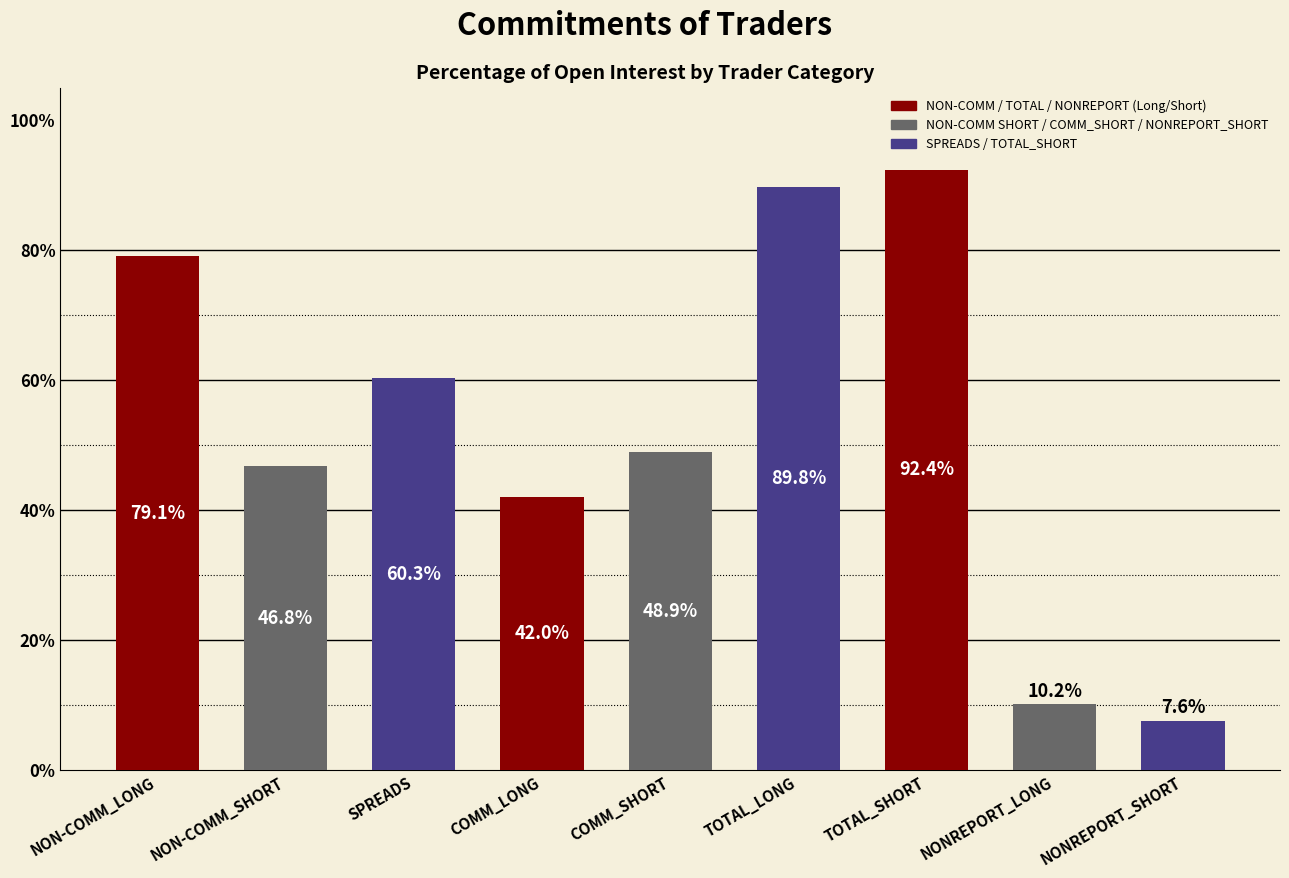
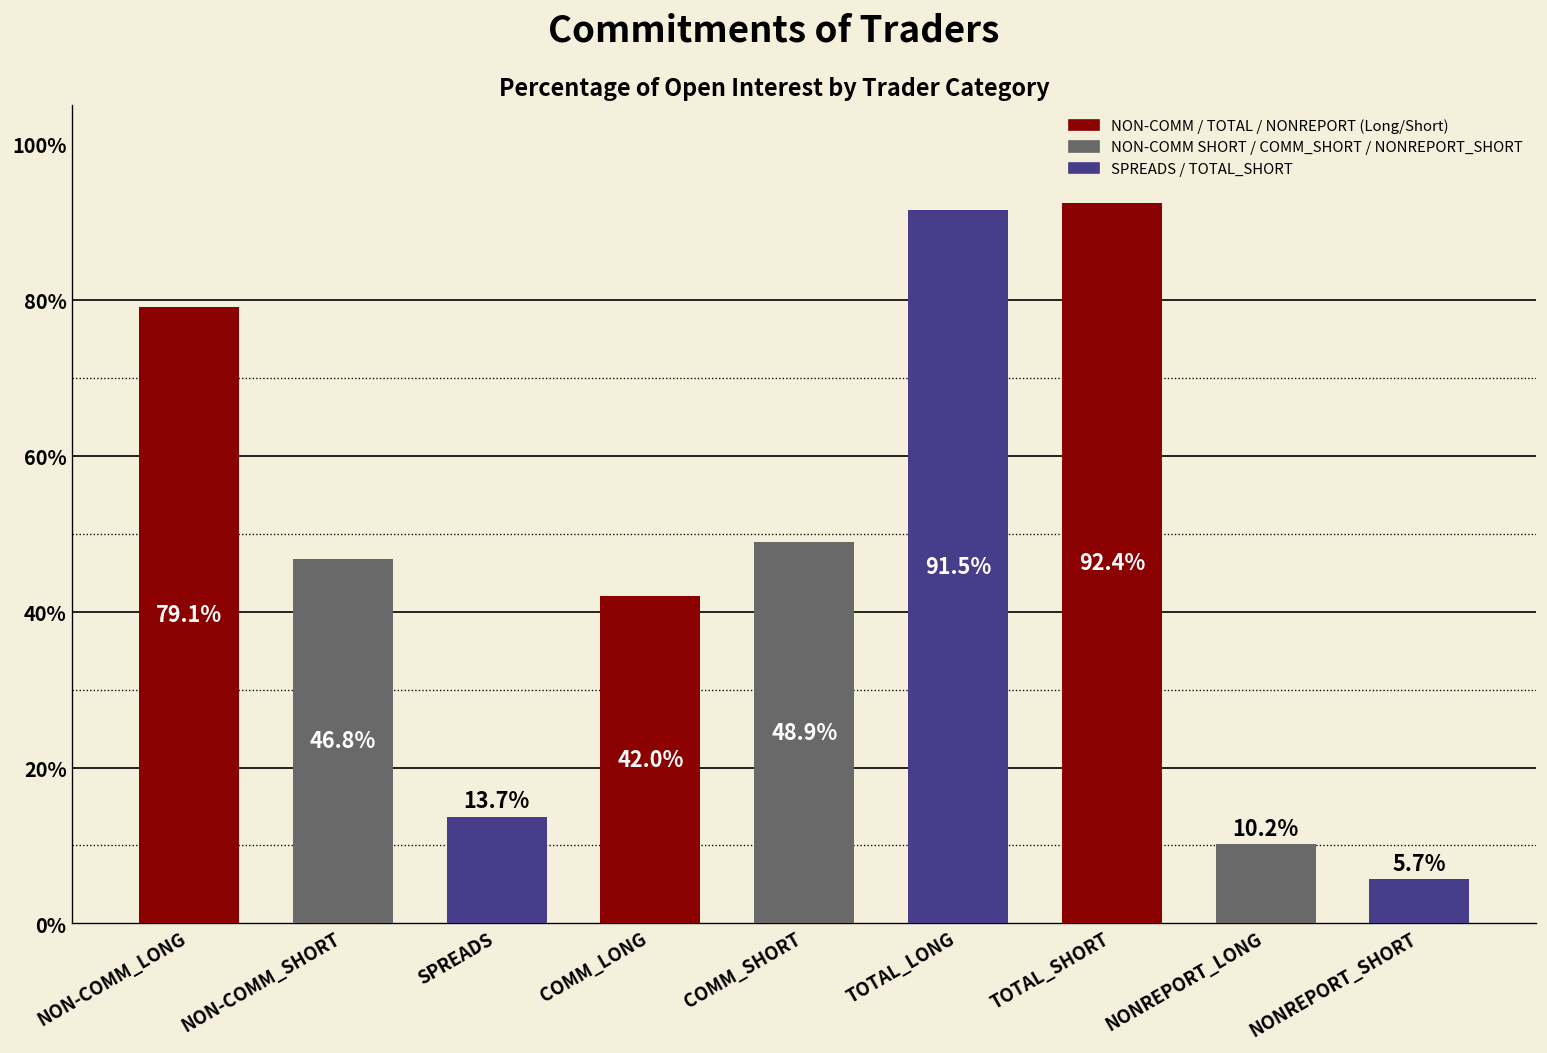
SPREADS: 60.3% -> 13.7%
TOTAL_LONG: 89.8% -> 91.5%
NONREPORT_SHORT: 7.6% -> 5.7%
